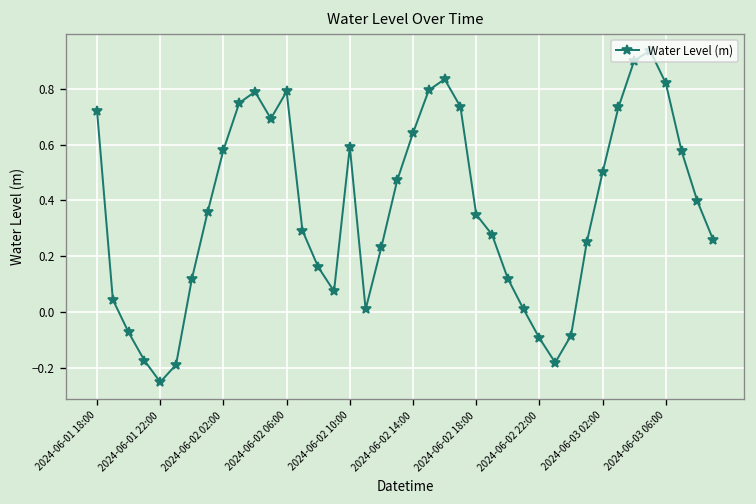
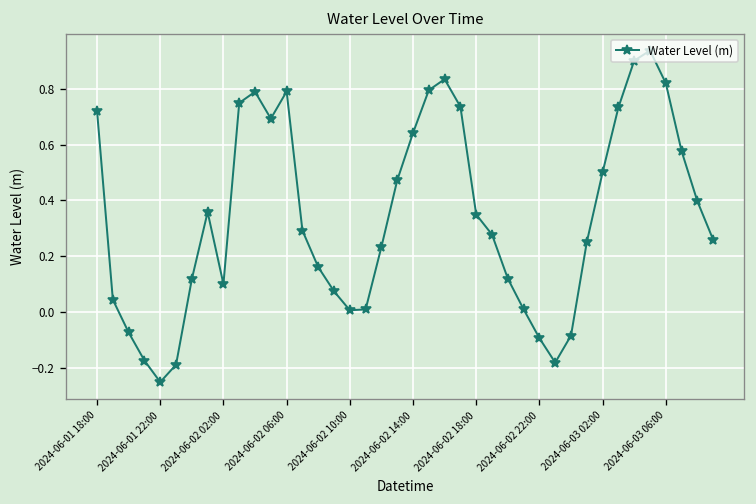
2024-06-02 02:00: 0.58 -> 0.10
2024-06-02 10:00: 0.59 -> 0.01
